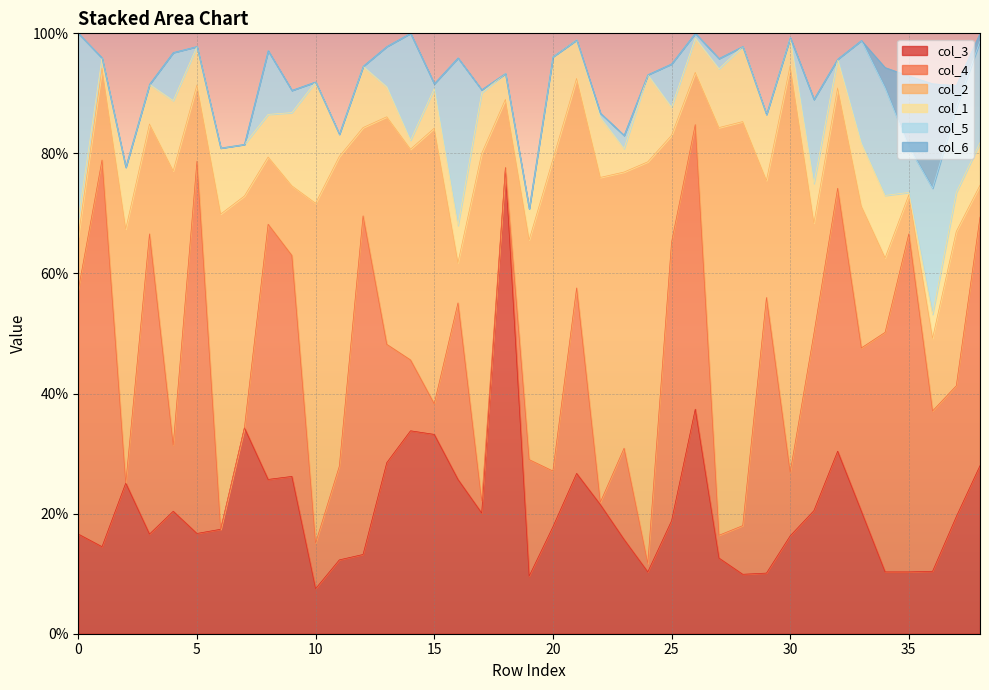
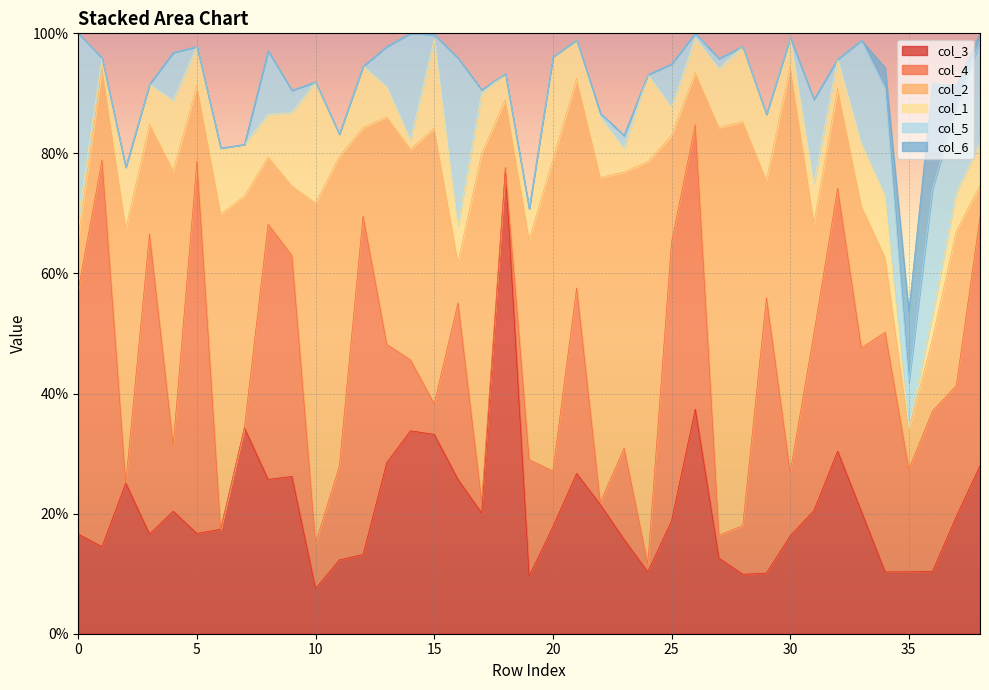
col_1, 15: 7% -> 15%
col_4, 35: 56% -> 17%
